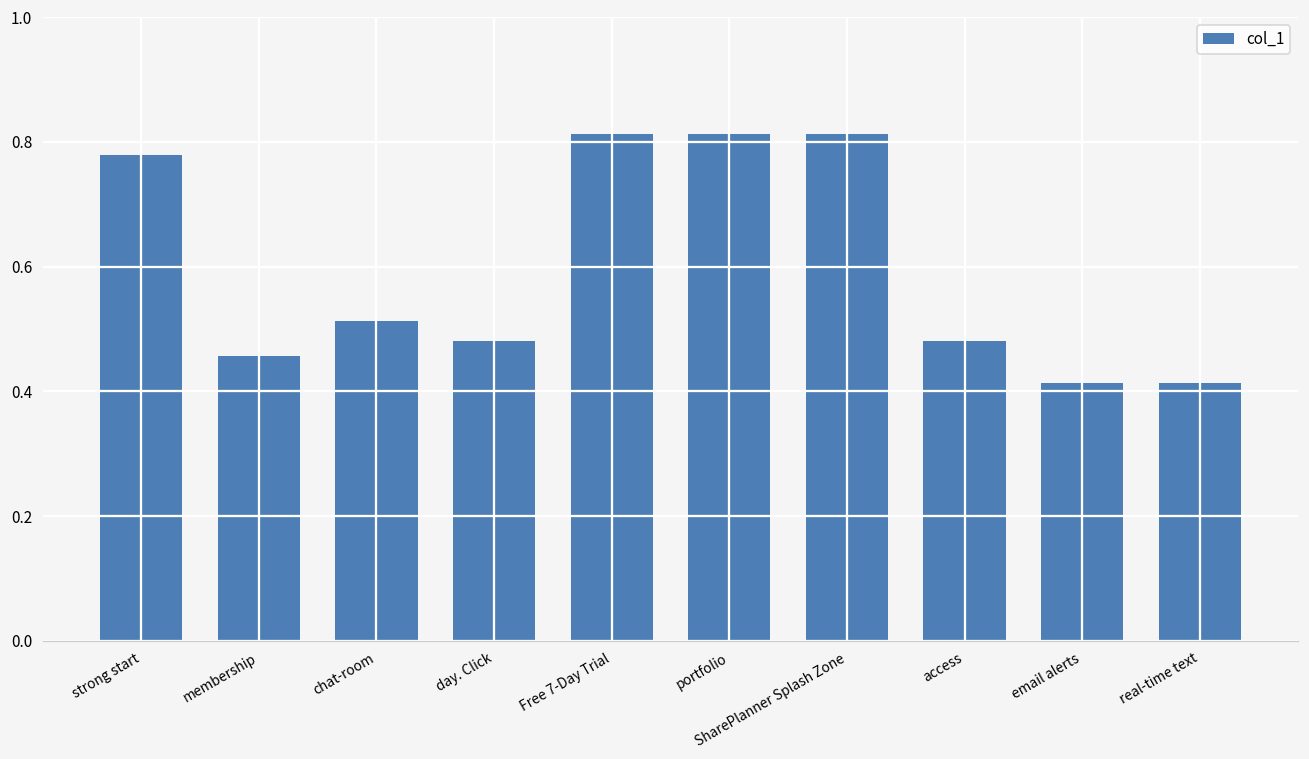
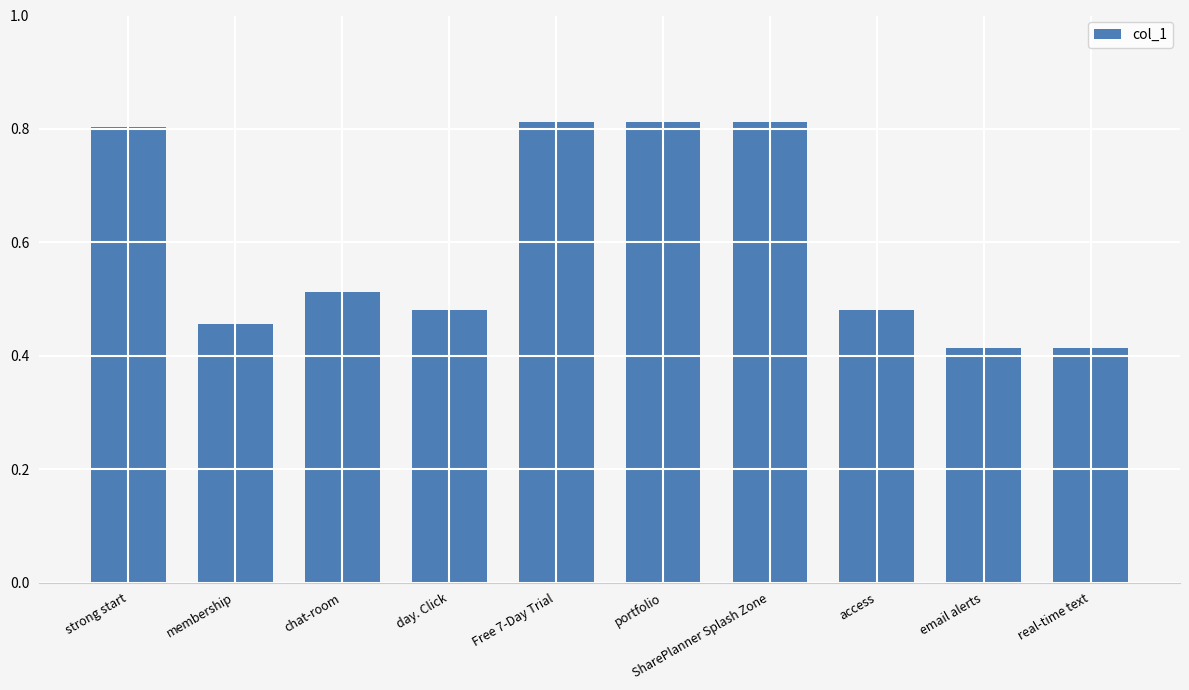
strong start: 0.78 -> 0.80
